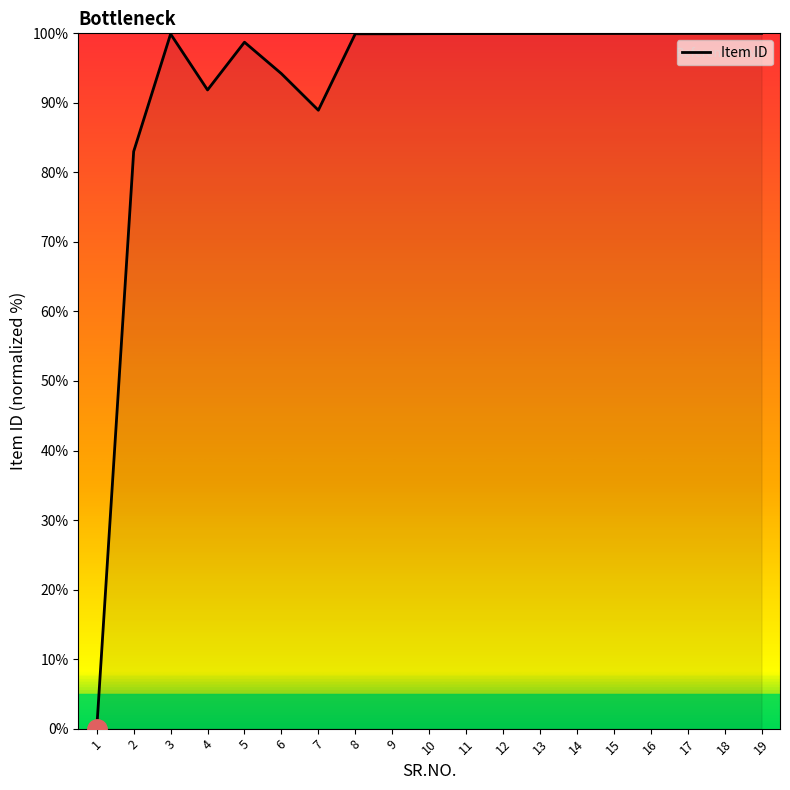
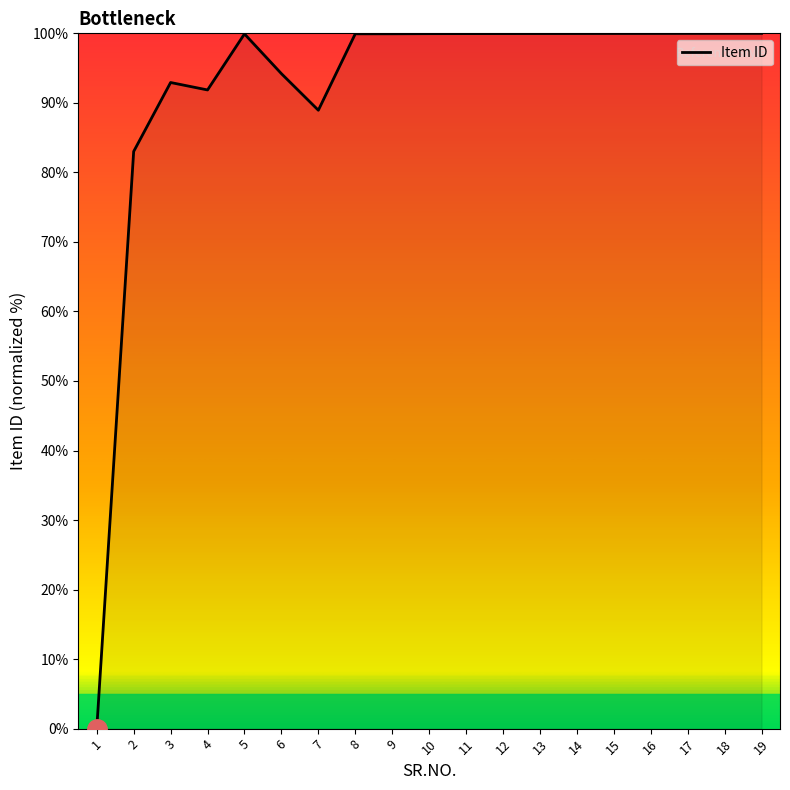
Item ID, 3: 100% -> 93%
Item ID, 5: 99% -> 100%
